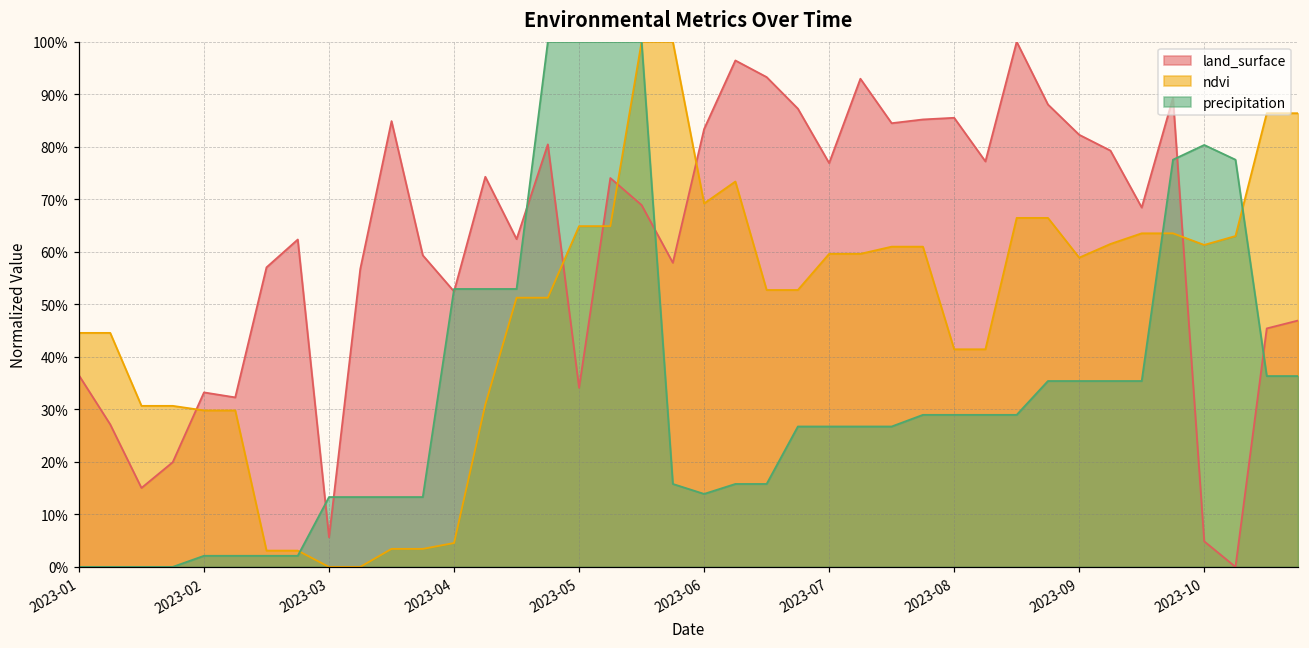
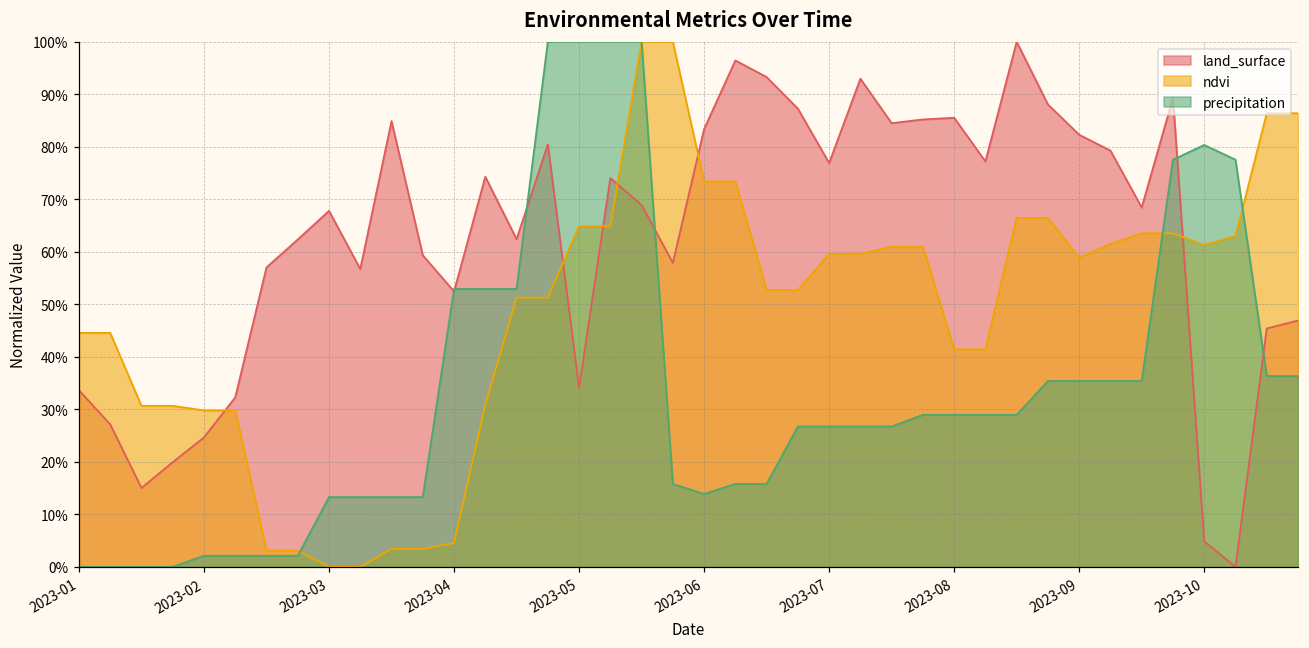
land_surface, 2023-01: 36% -> 34%
land_surface, 2023-02: 33% -> 25%
land_surface, 2023-03: 6% -> 68%
ndvi, 2023-06: 69% -> 73%
